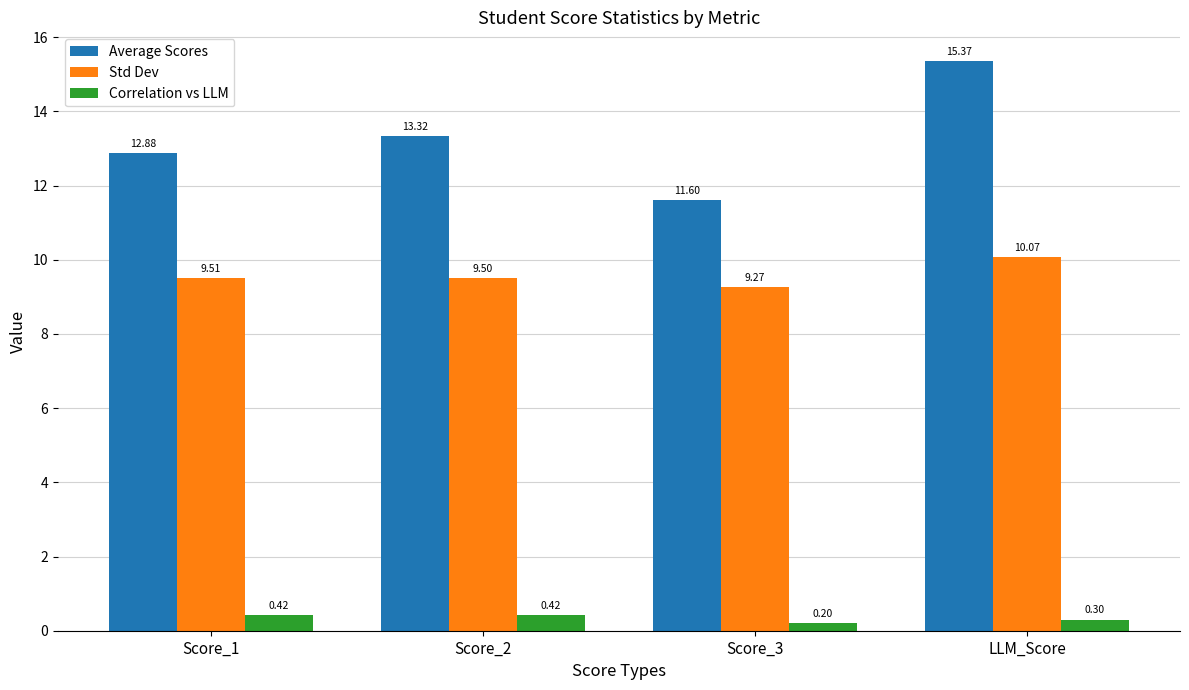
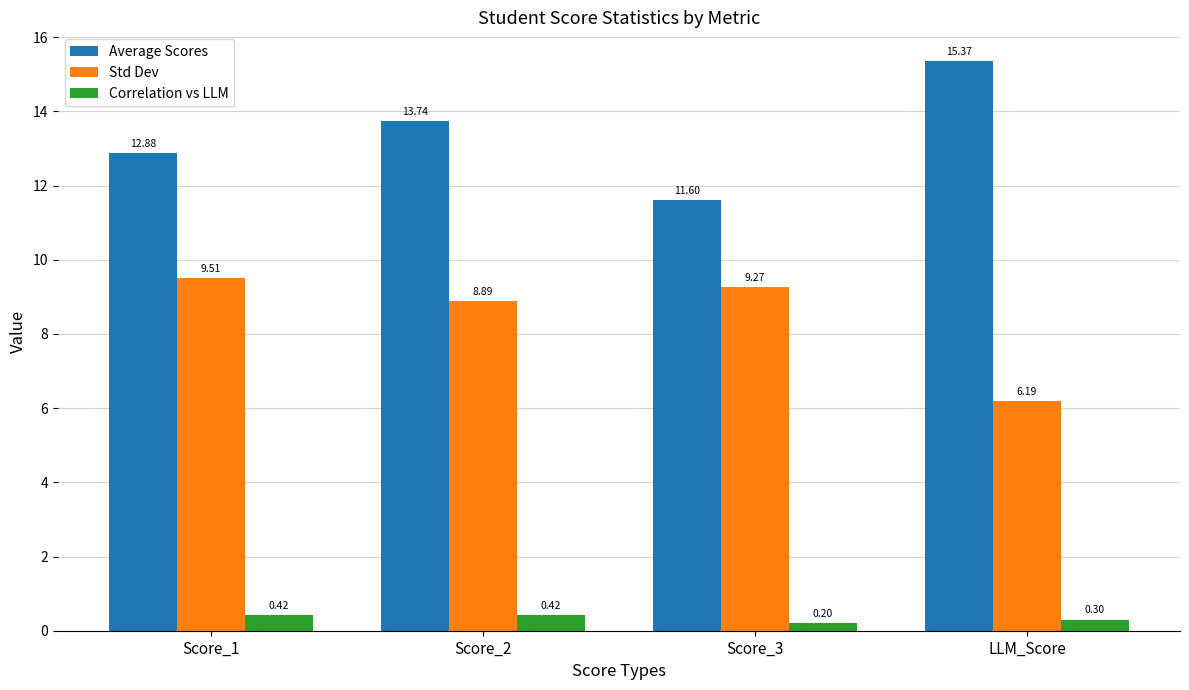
Average Scores, Score_2: 13.32 -> 13.74
Std Dev, Score_2: 9.50 -> 8.89
Std Dev, LLM_Score: 10.07 -> 6.19
